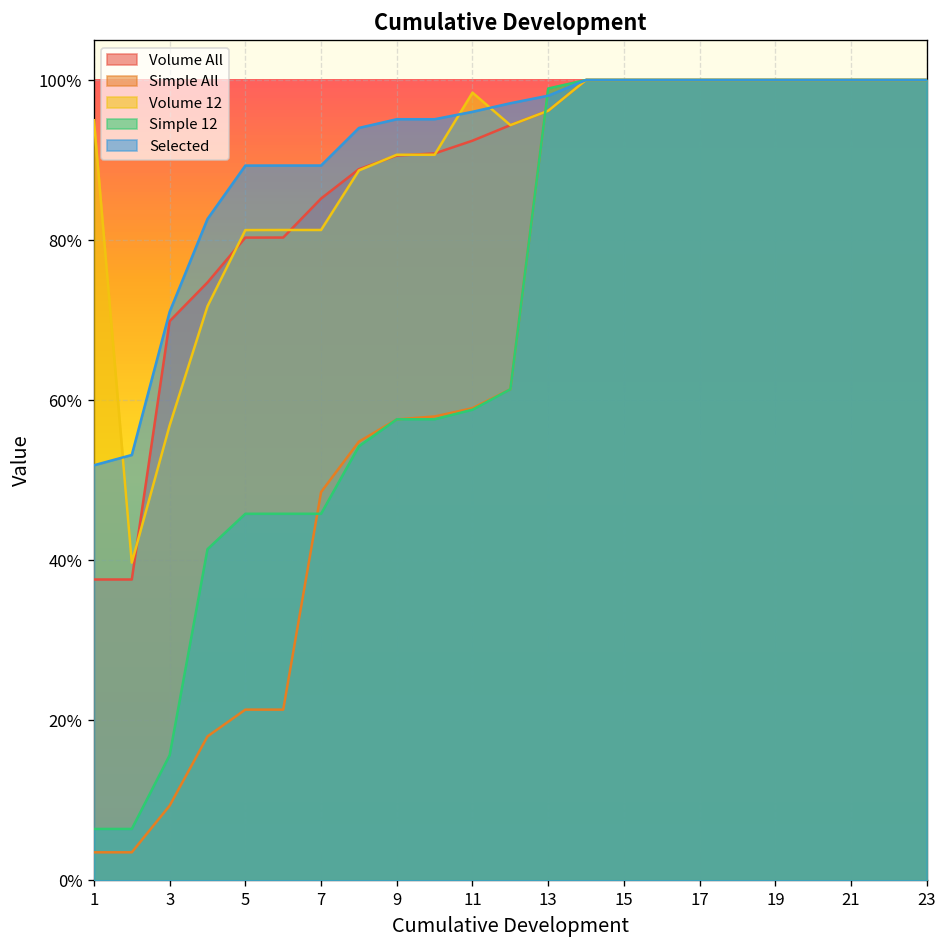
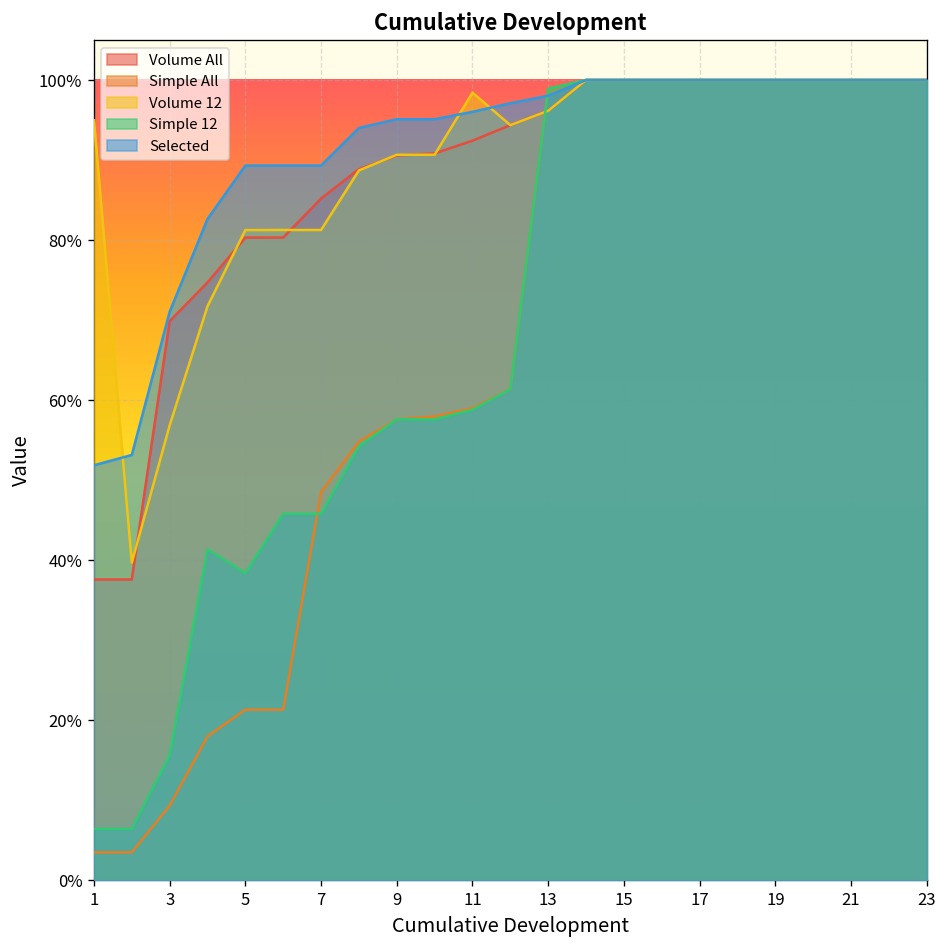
Simple 12, 5: 46% -> 38%
